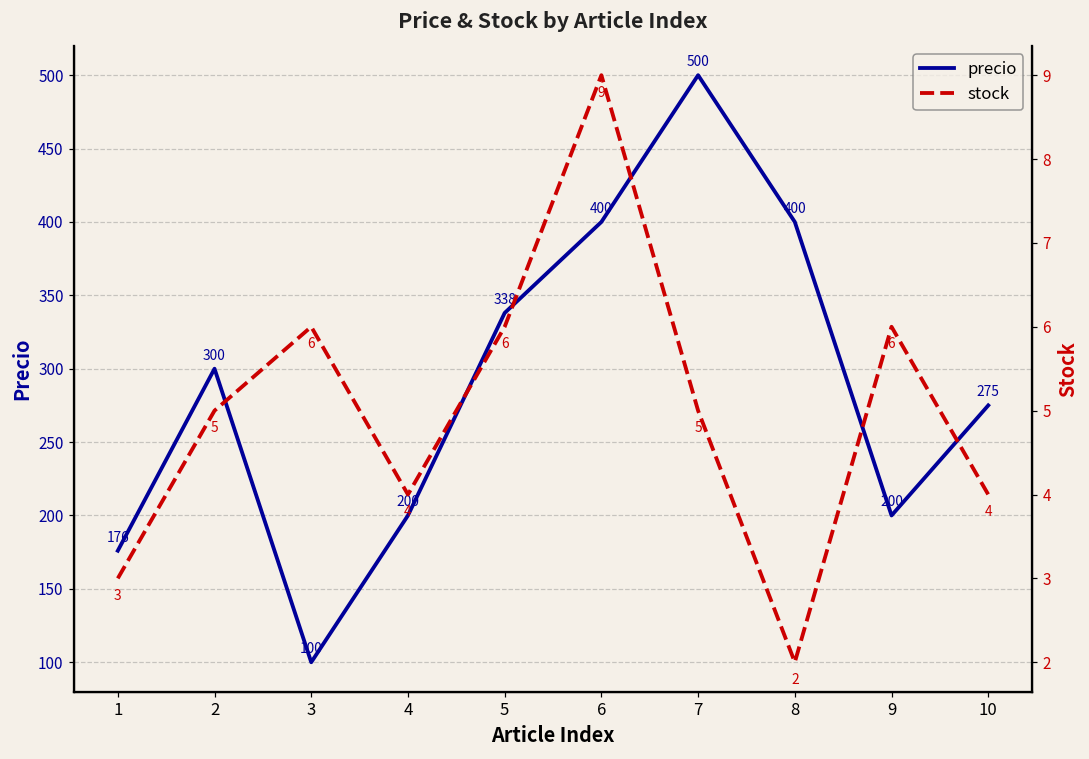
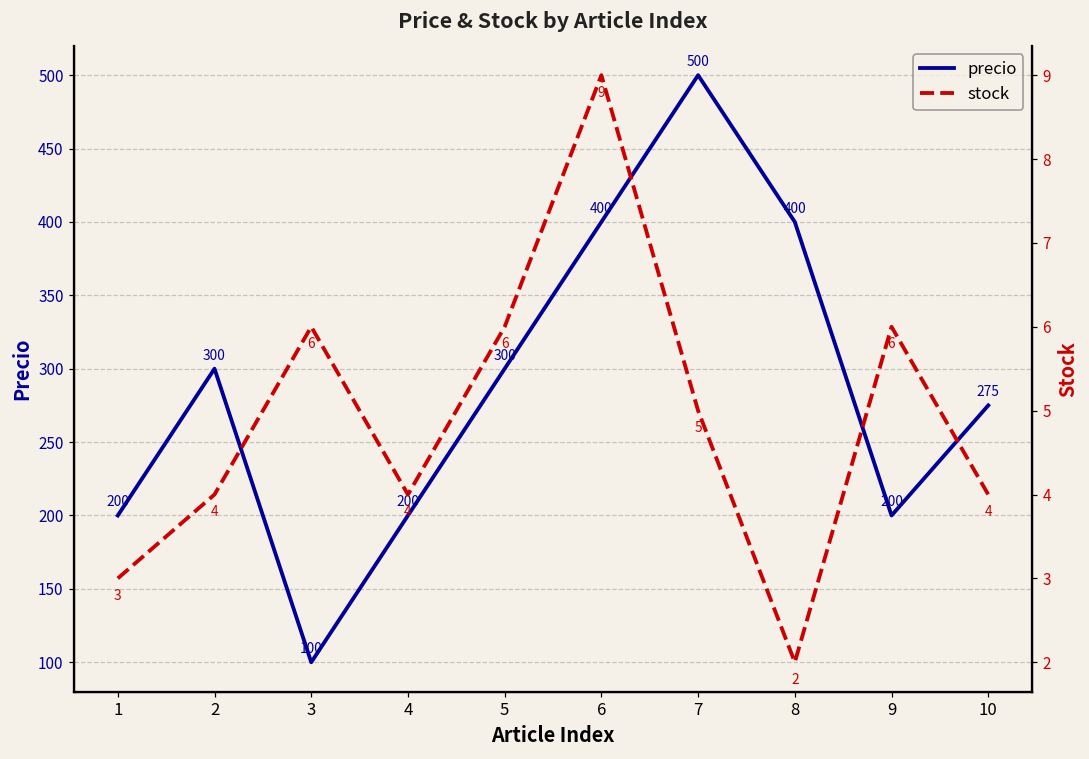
precio, 1: 176 -> 200
precio, 5: 338 -> 300
stock, 2: 5 -> 4
